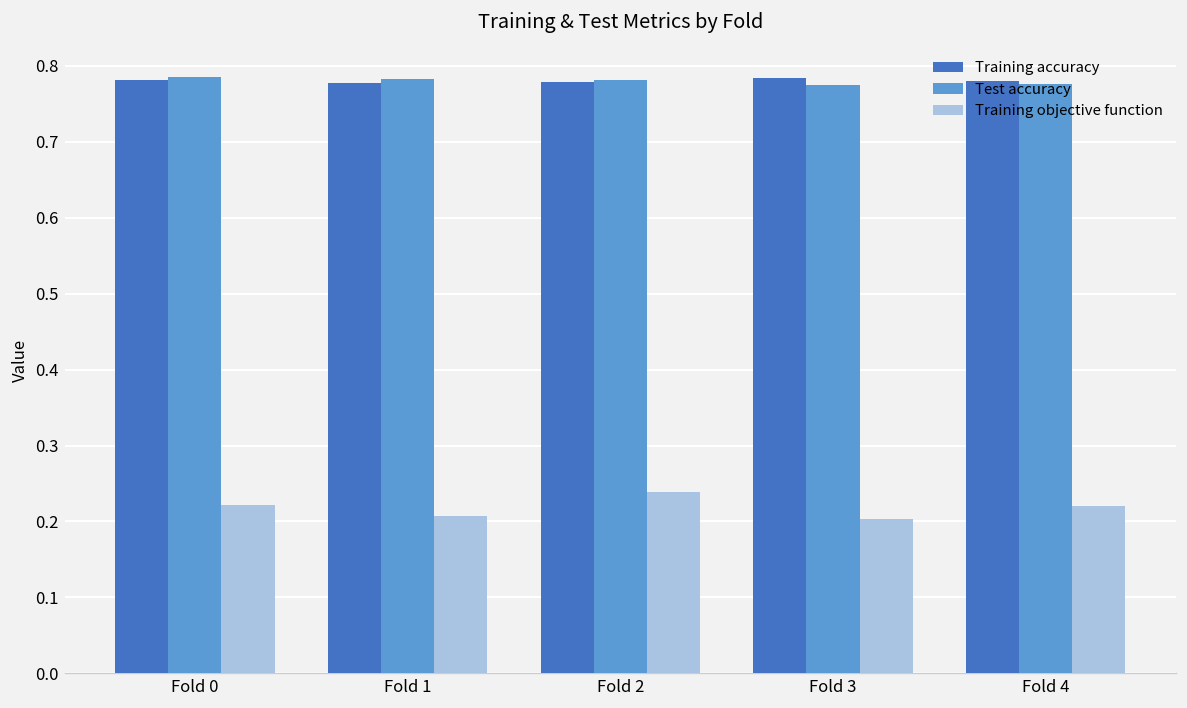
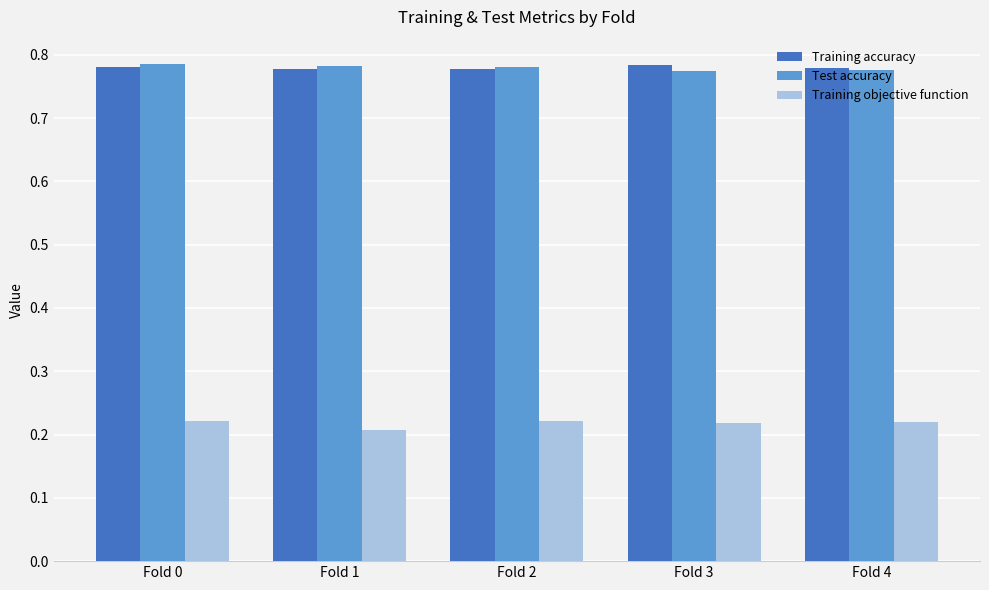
Training objective function, Fold 2: 0.24 -> 0.22
Training objective function, Fold 3: 0.20 -> 0.22
